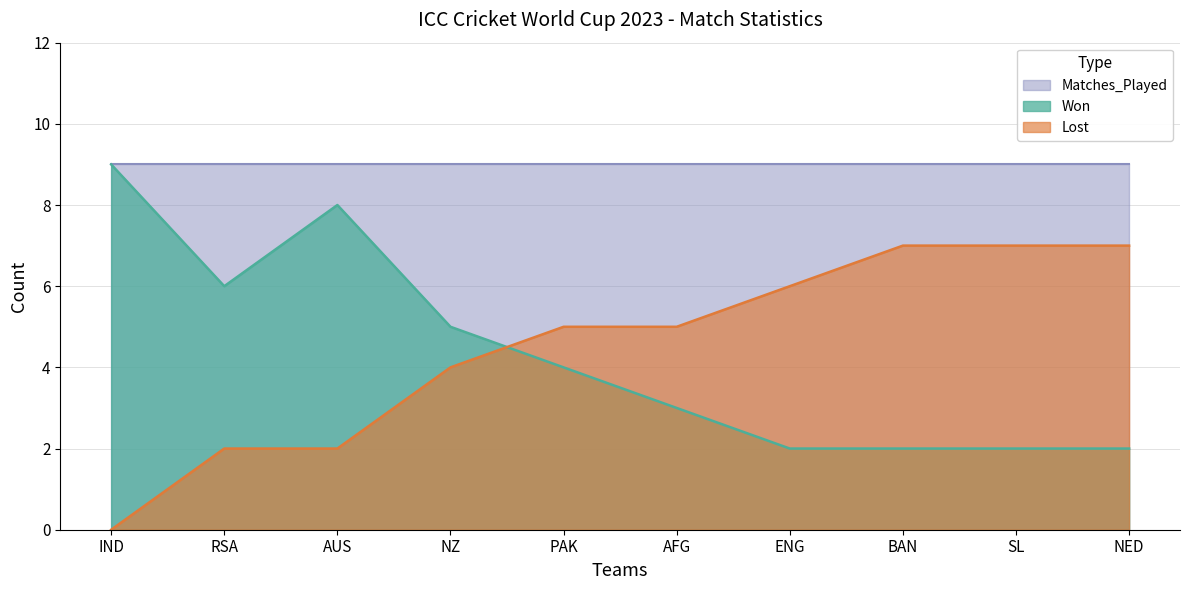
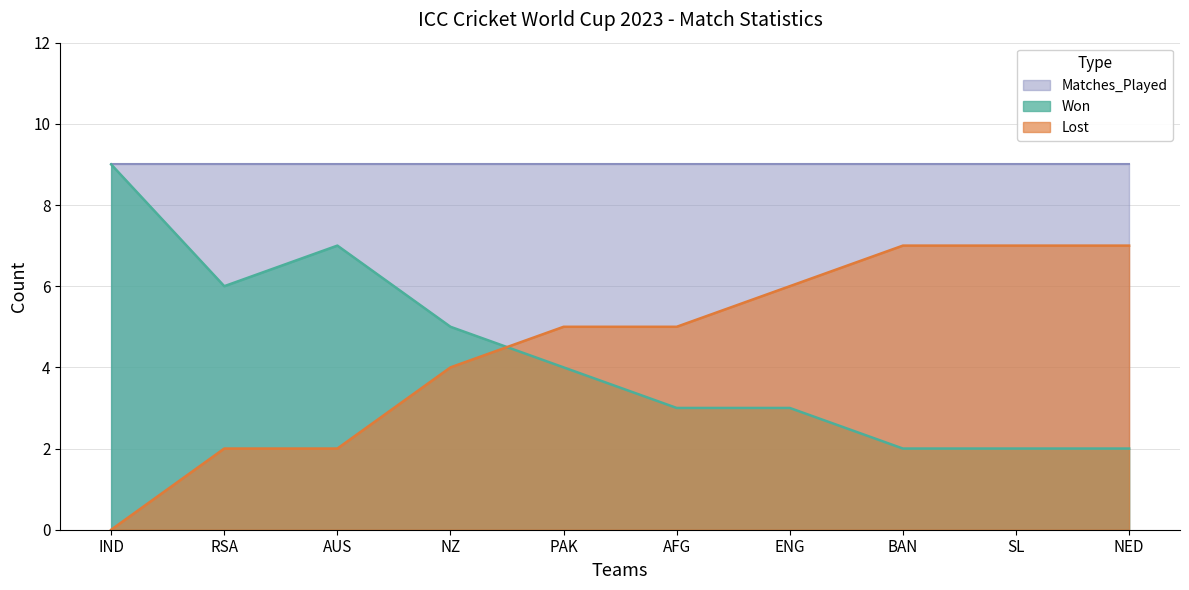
Won, AUS: 8 -> 7
Won, ENG: 2 -> 3
